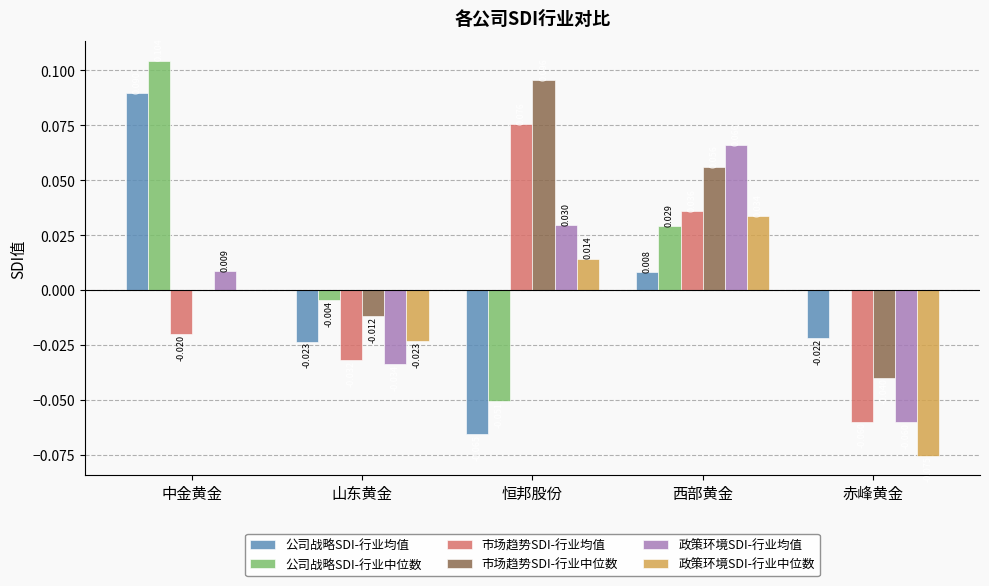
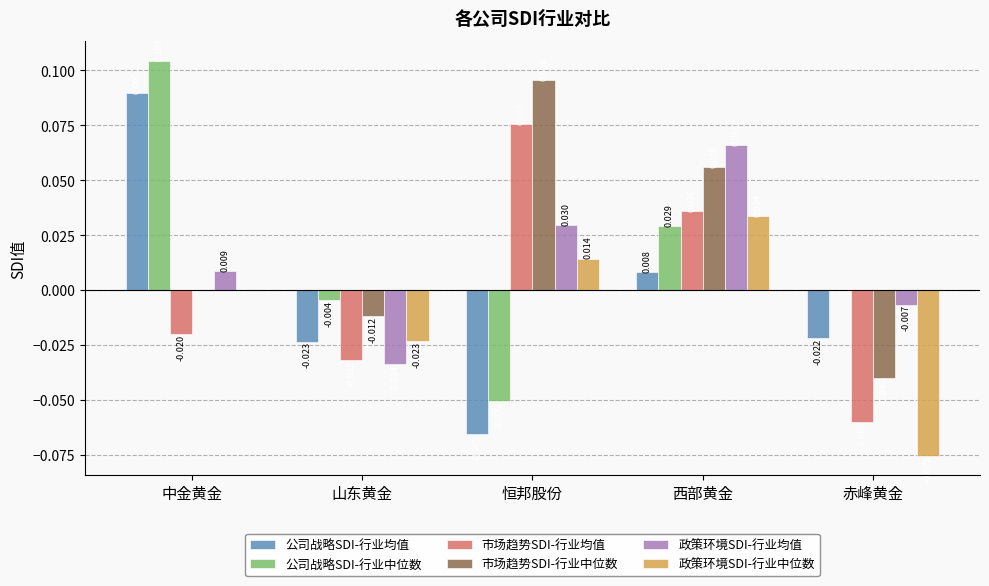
政策环境SDI-行业均值, 赤峰黄金: -0.060 -> -0.007
